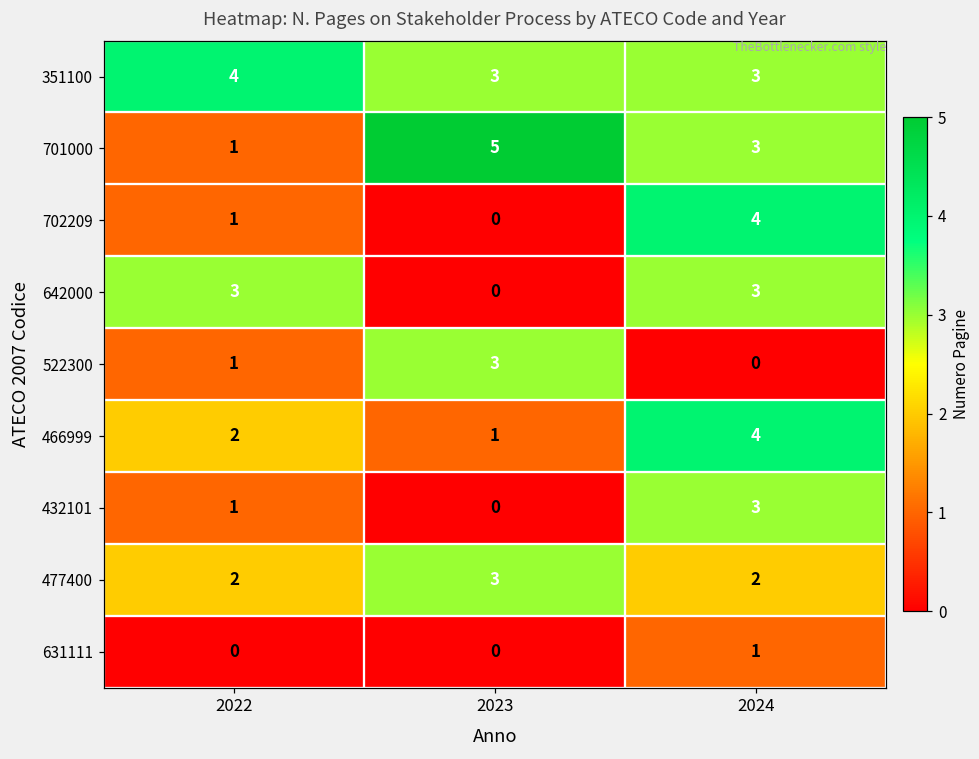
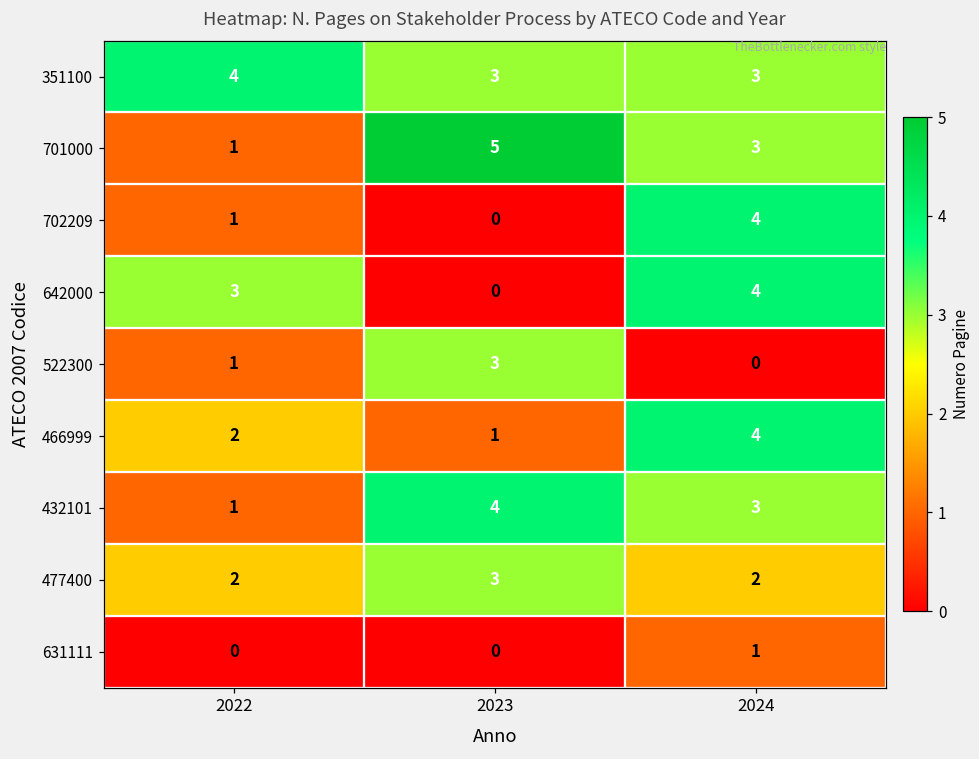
642000, 2024: 3 -> 4
432101, 2023: 0 -> 4
